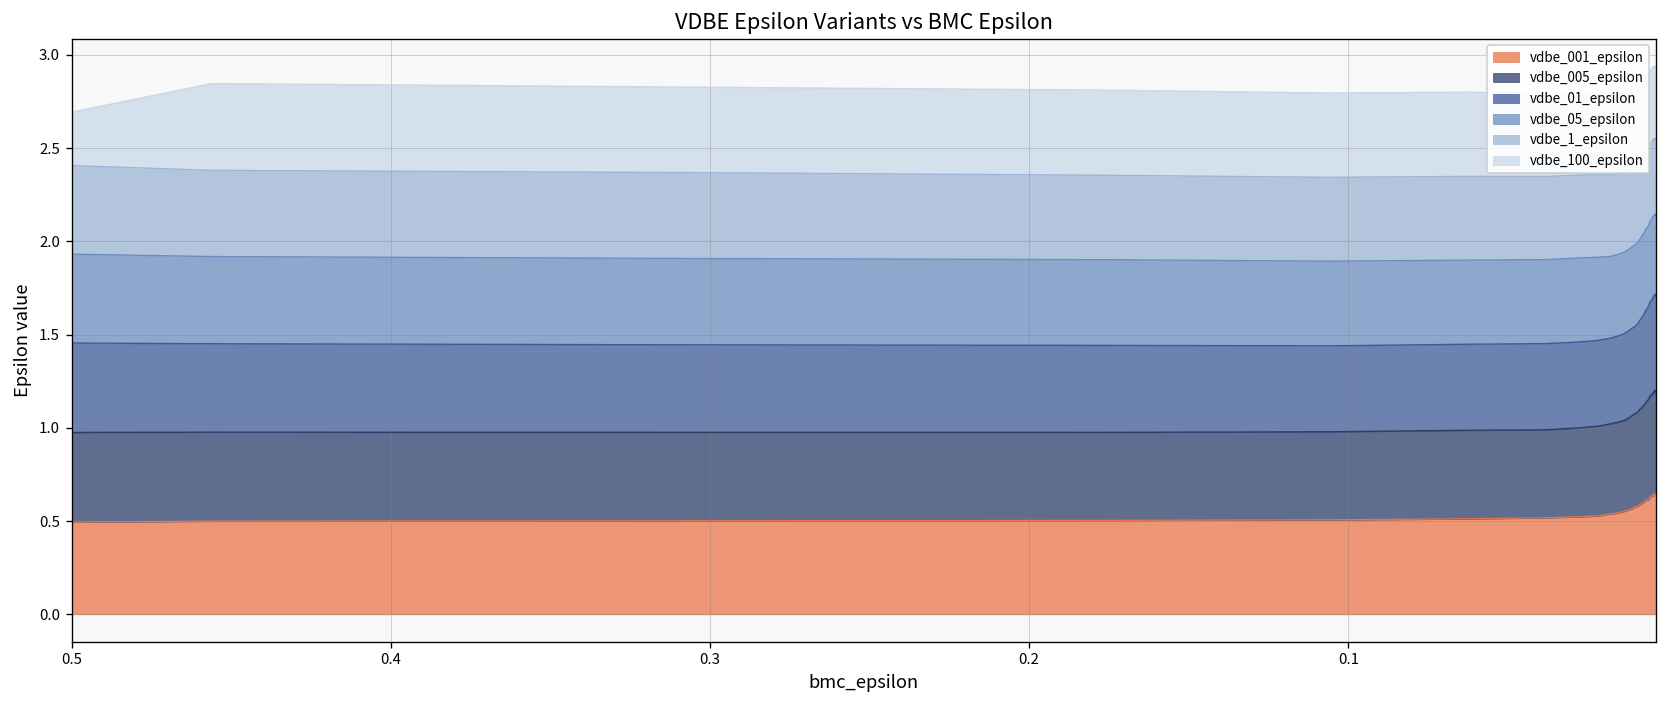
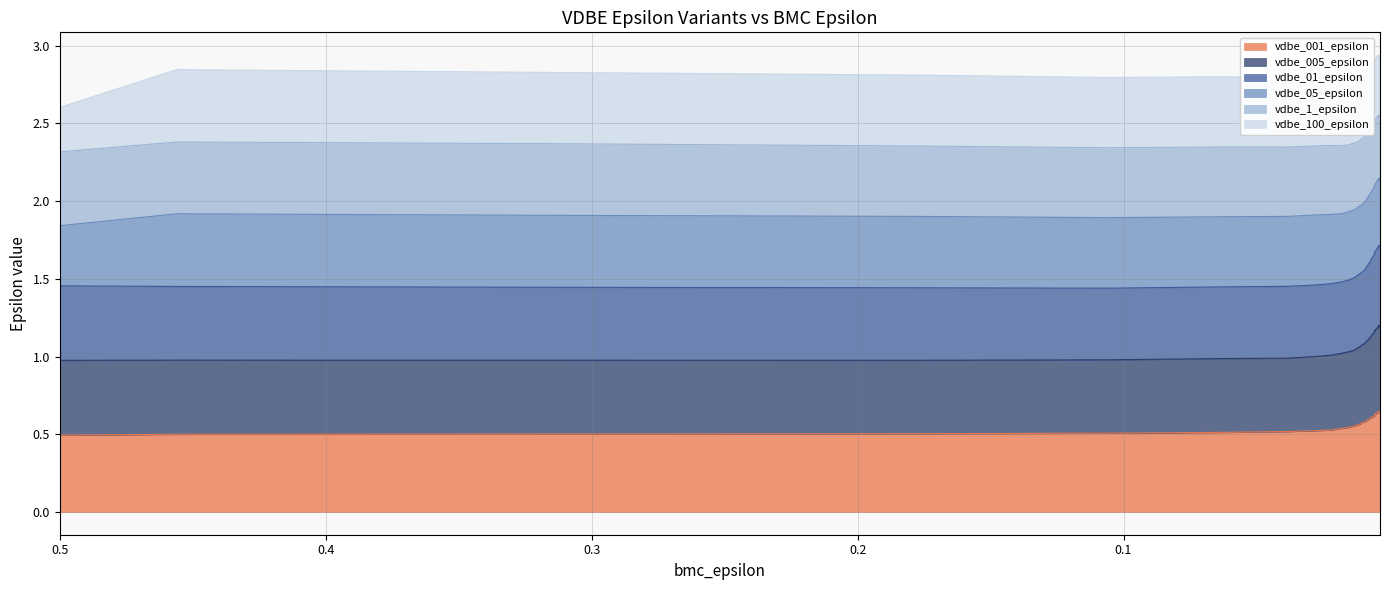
vdbe_05_epsilon, 0.5: 0.48 -> 0.39
